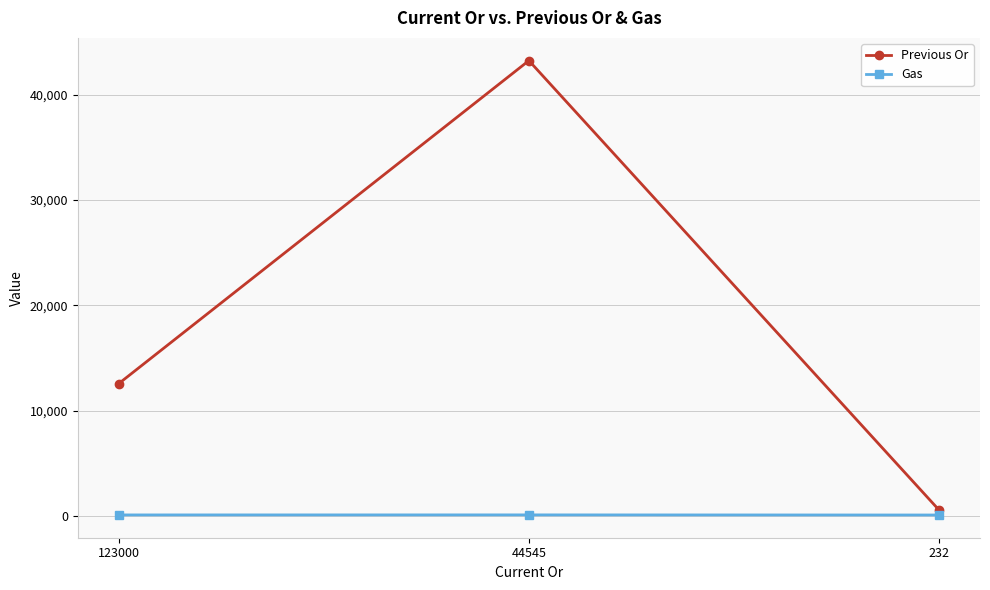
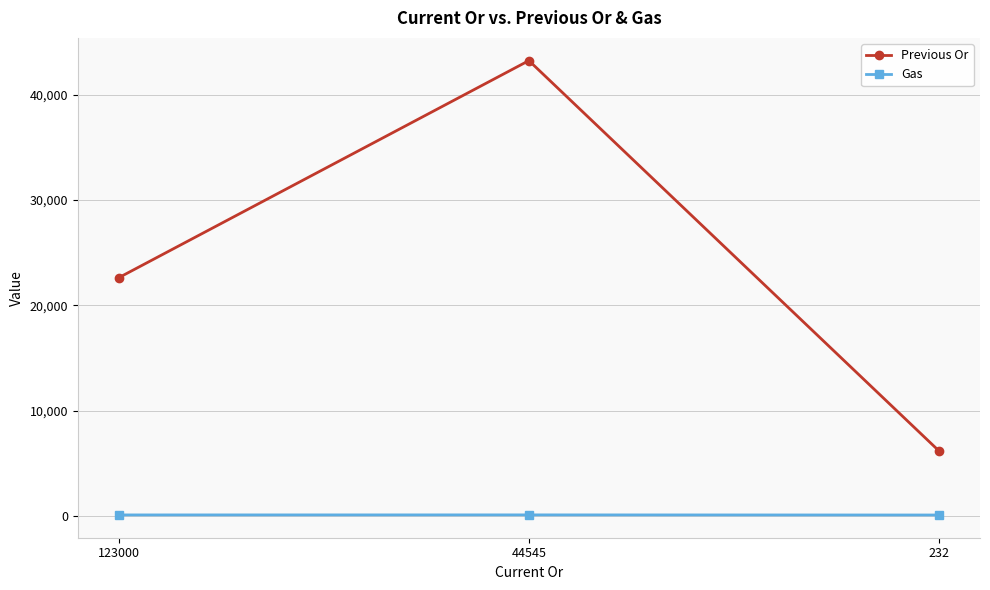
Previous Or, 123000: 12,600 -> 22,600
Previous Or, 232: 600 -> 6,200
